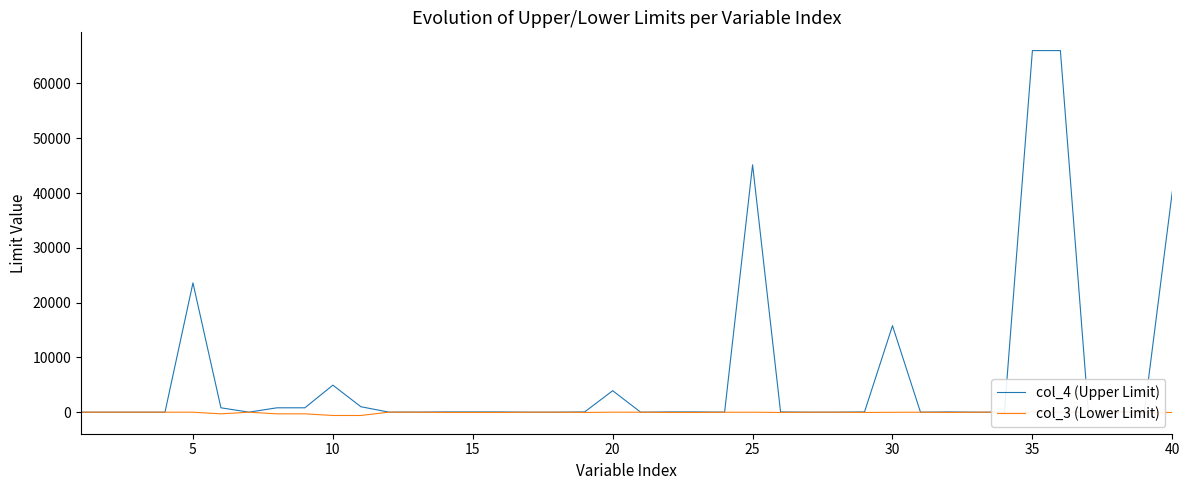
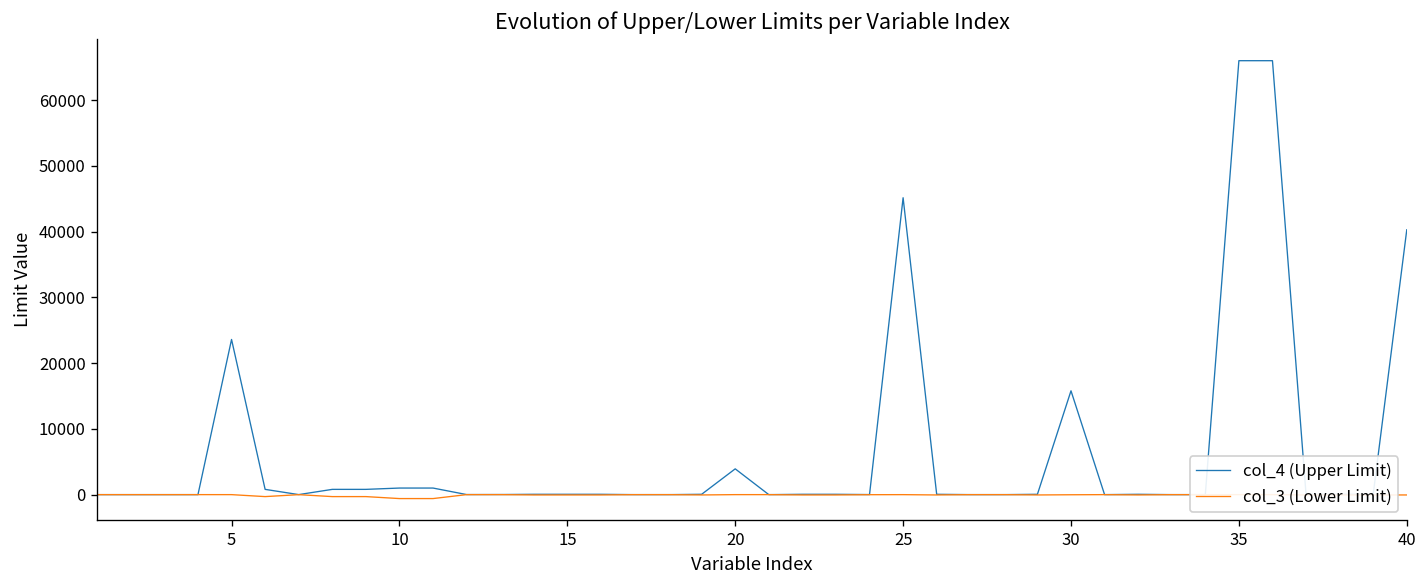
col_4 (Upper Limit), 10: 5000 -> 1000
